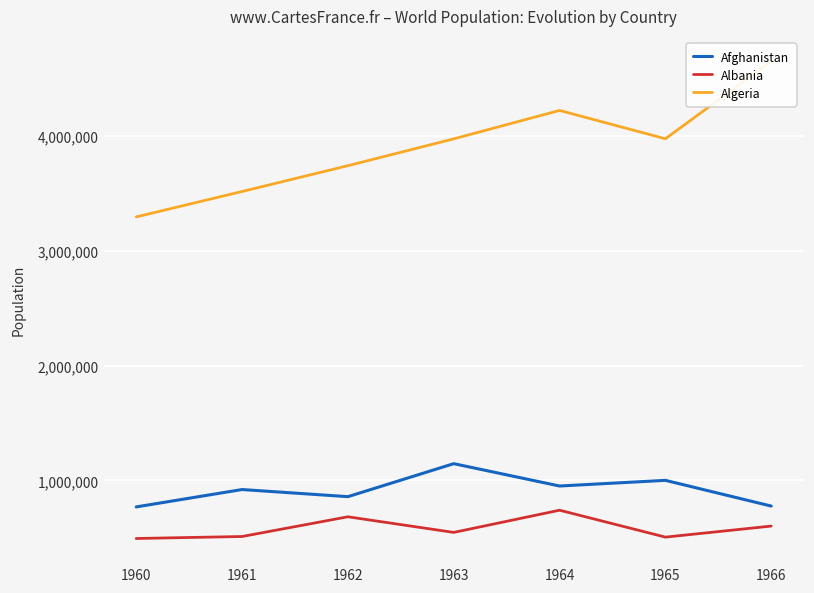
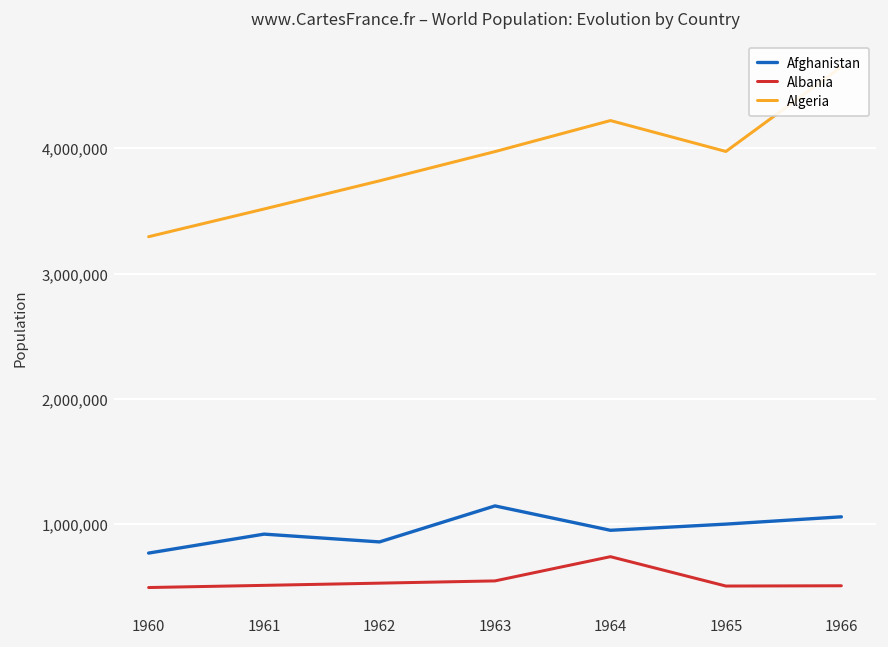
Albania, 1962: 680,000 -> 530,000
Afghanistan, 1966: 780,000 -> 1,060,000
Albania, 1966: 600,000 -> 510,000
